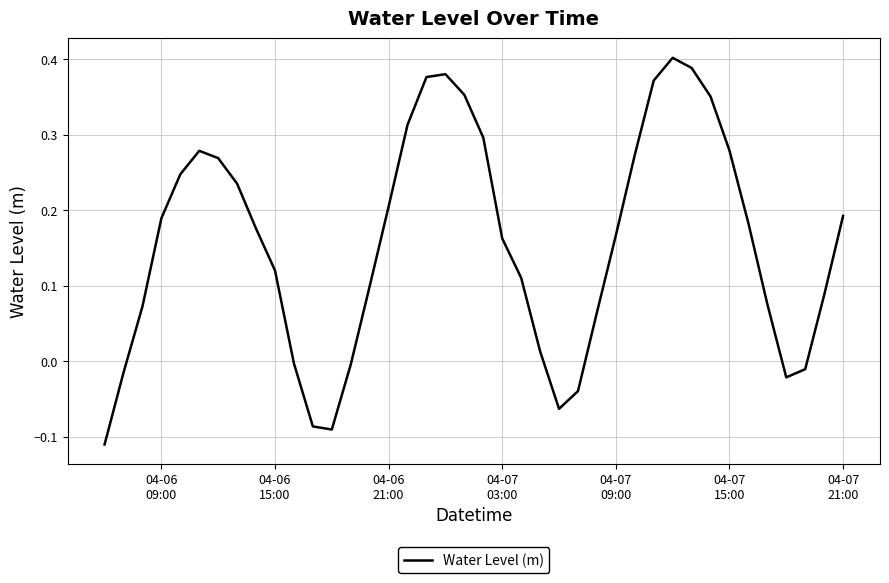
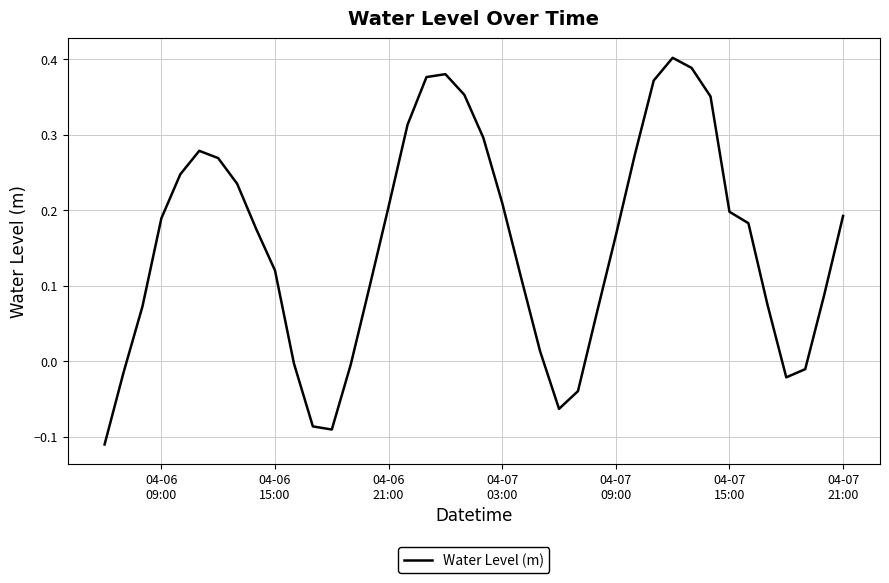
04-07 03:00: 0.16 -> 0.21
04-07 15:00: 0.28 -> 0.20
